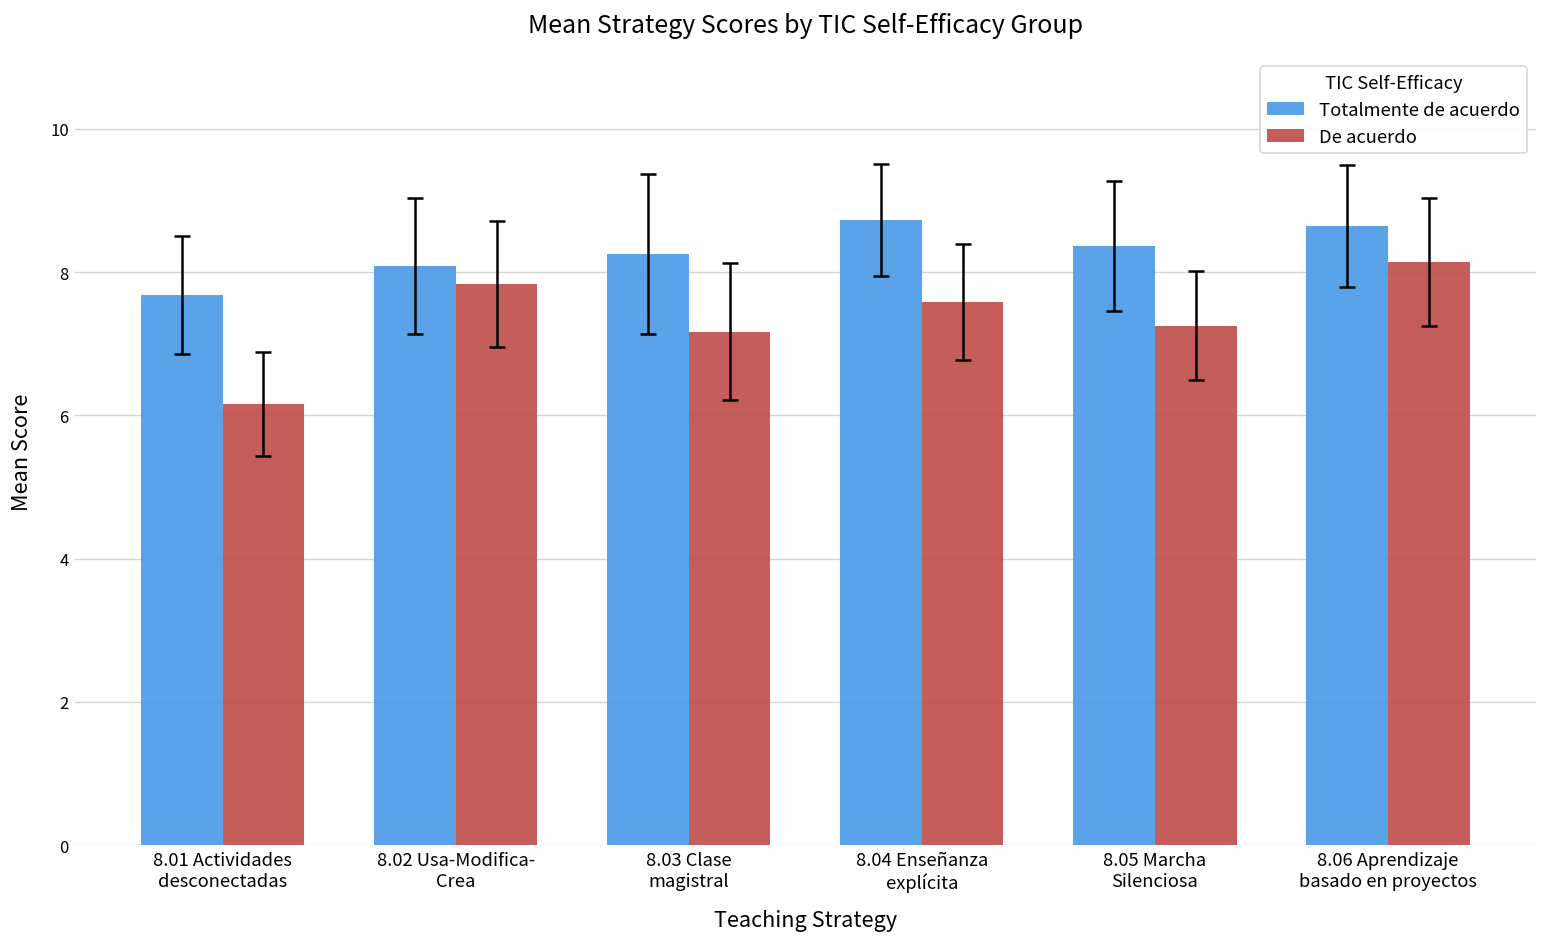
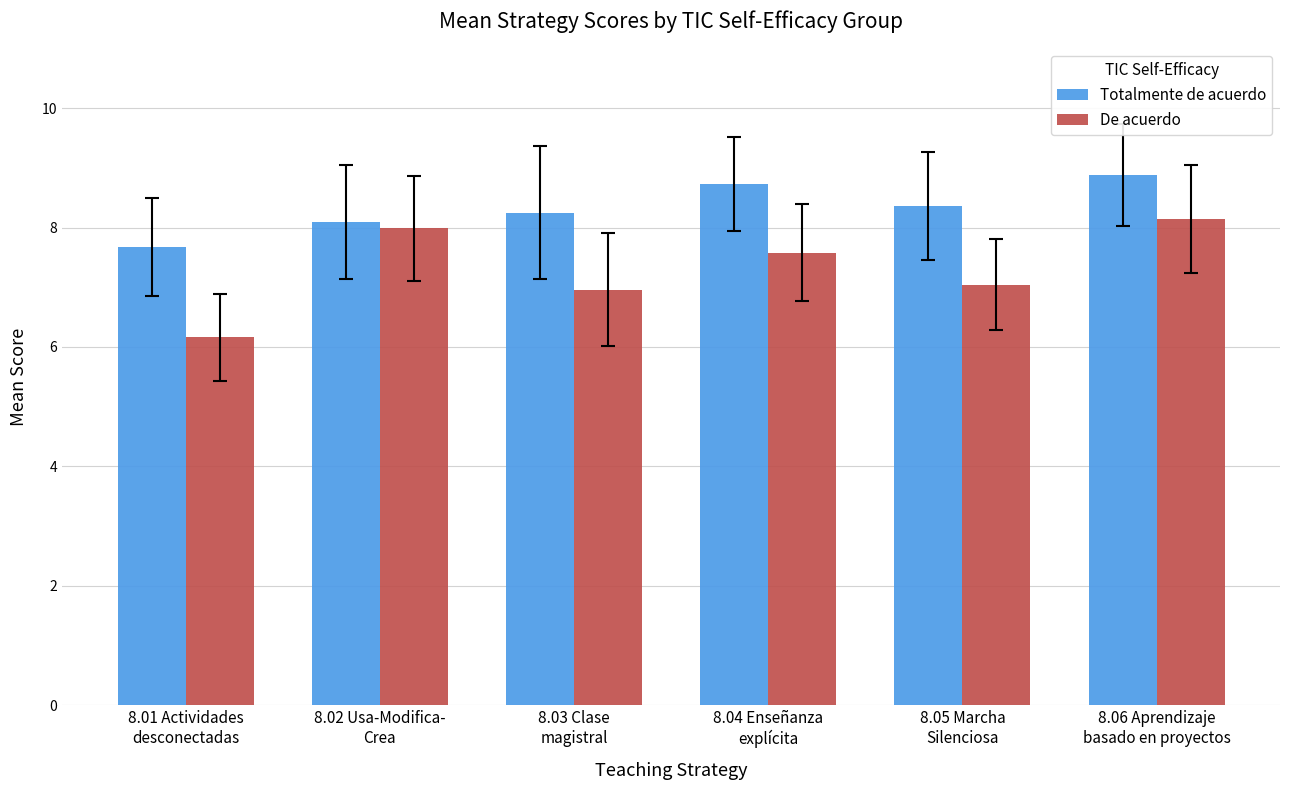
De acuerdo, 8.02 Usa-Modifica- Crea: 7.8 -> 8.0
De acuerdo, 8.03 Clase magistral: 7.2 -> 7.0
De acuerdo, 8.05 Marcha Silenciosa: 7.3 -> 7.0
Totalmente de acuerdo, 8.06 Aprendizaje basado en proyectos: 8.6 -> 8.9
